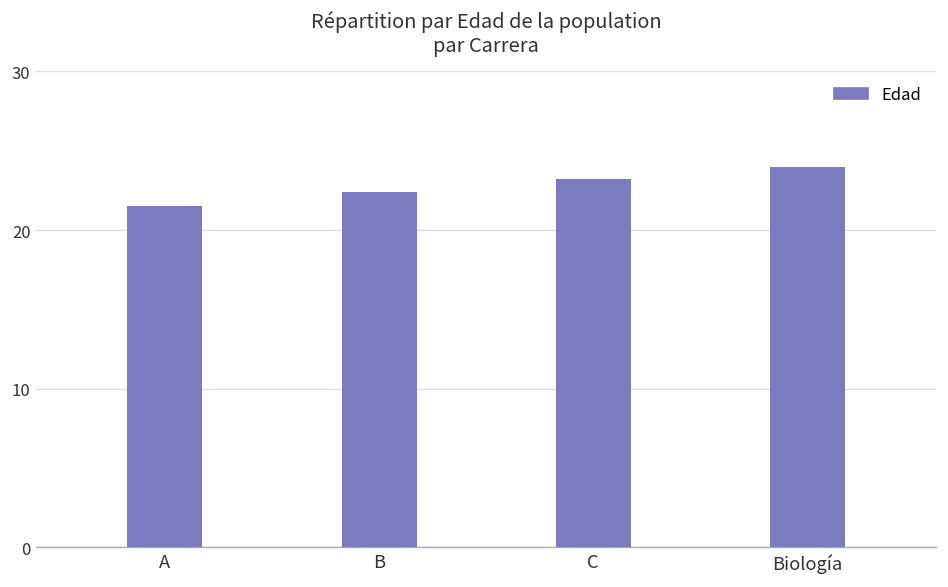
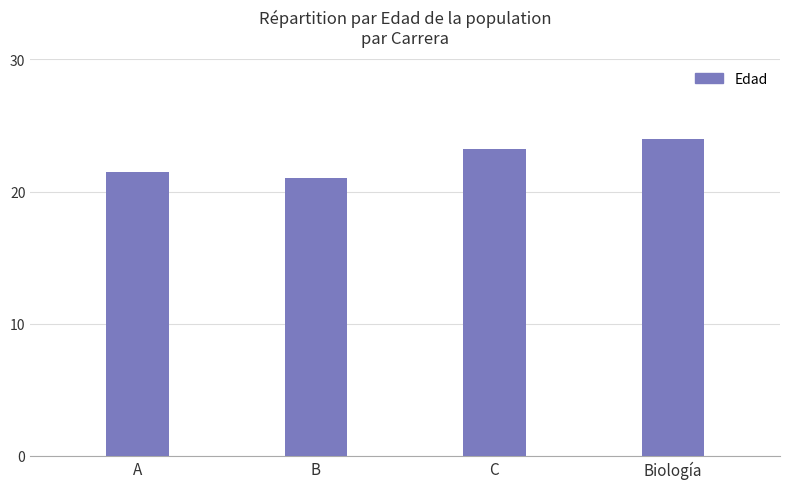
B: 22.4 -> 21.0
